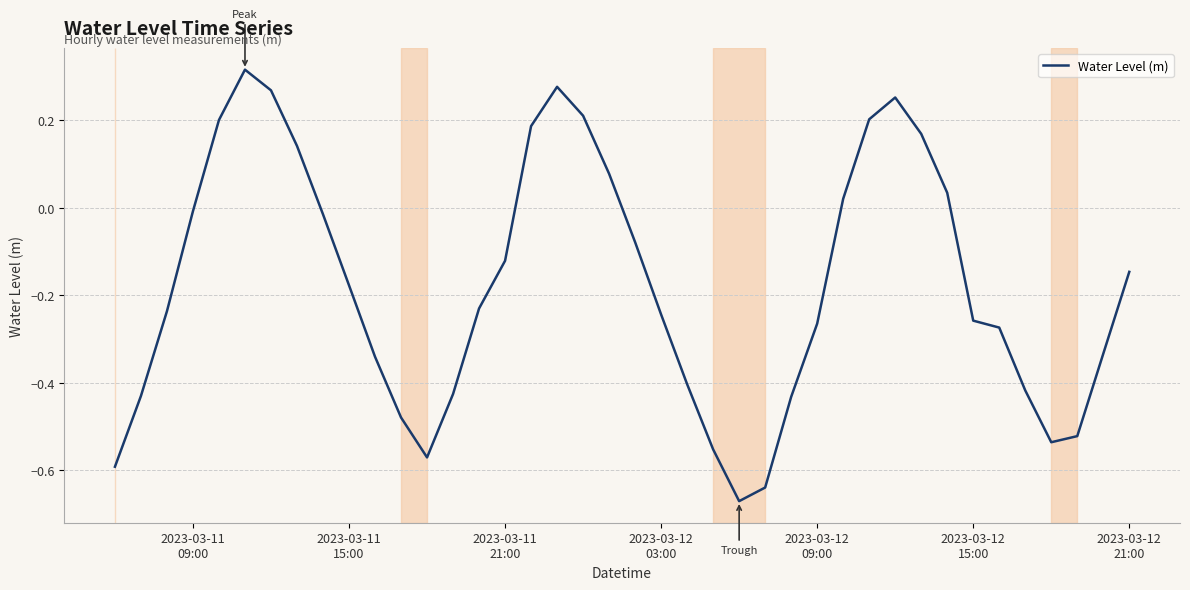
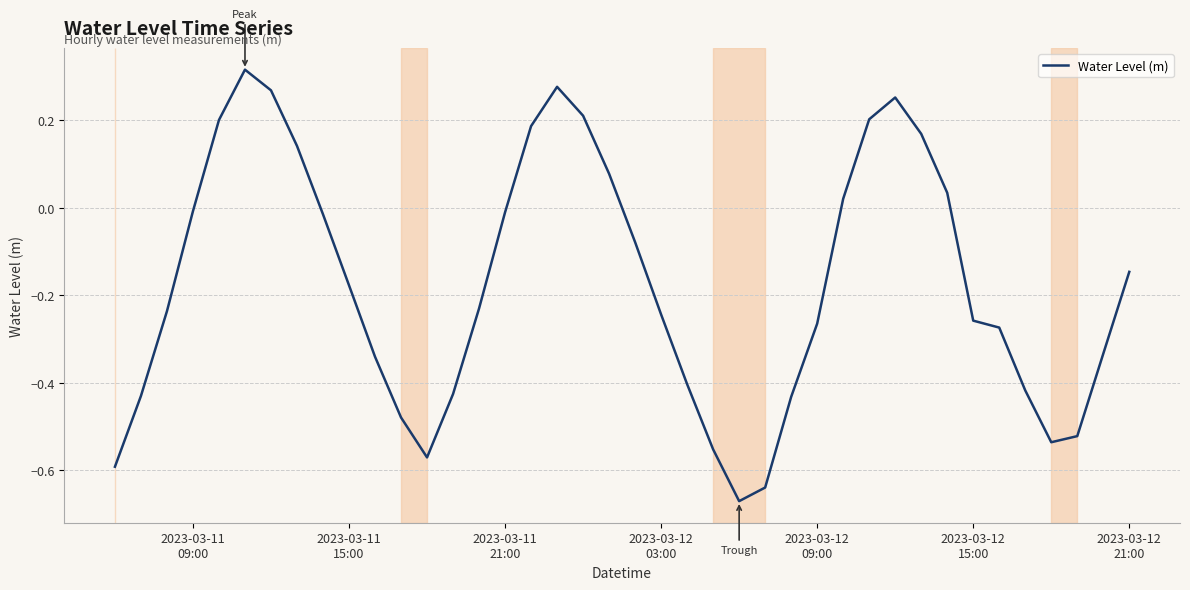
2023-03-11 21:00: -0.12 -> -0.01
